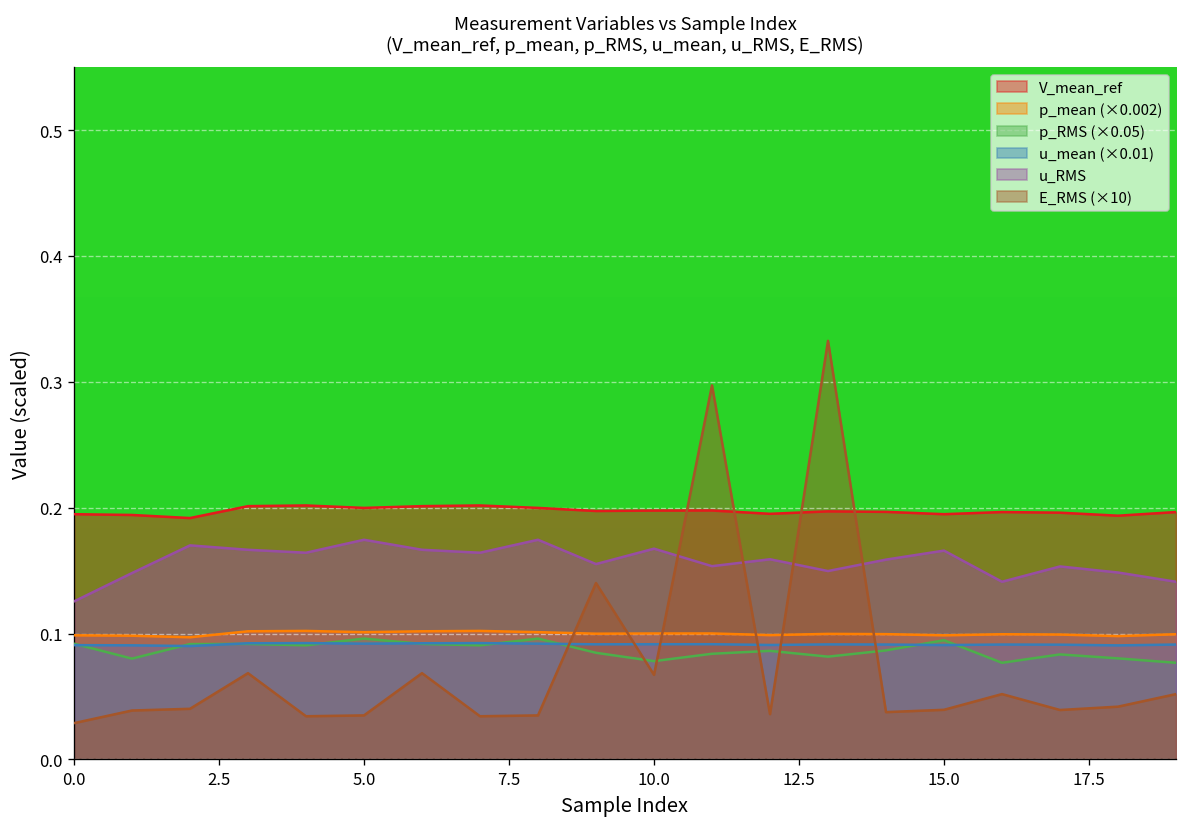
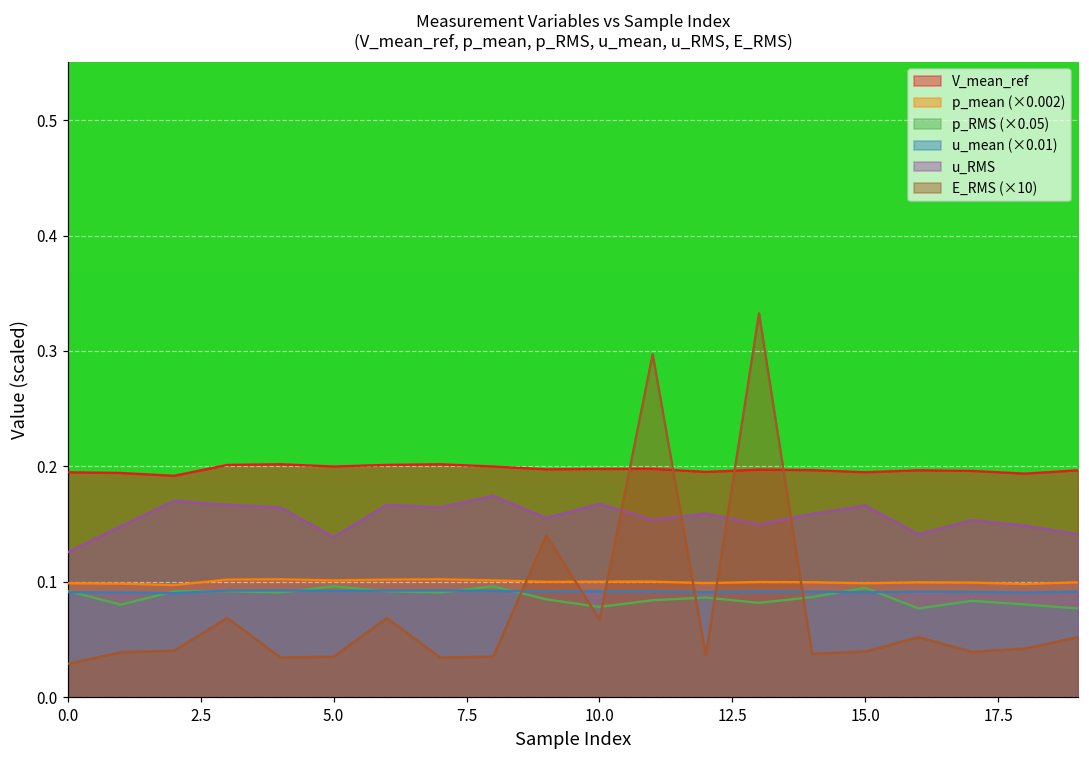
u_RMS, 5.0: 0.175 -> 0.139
